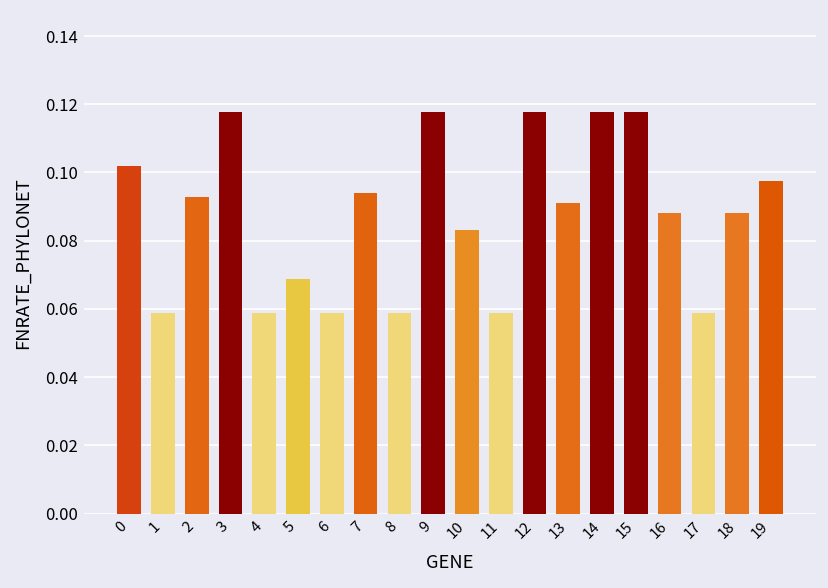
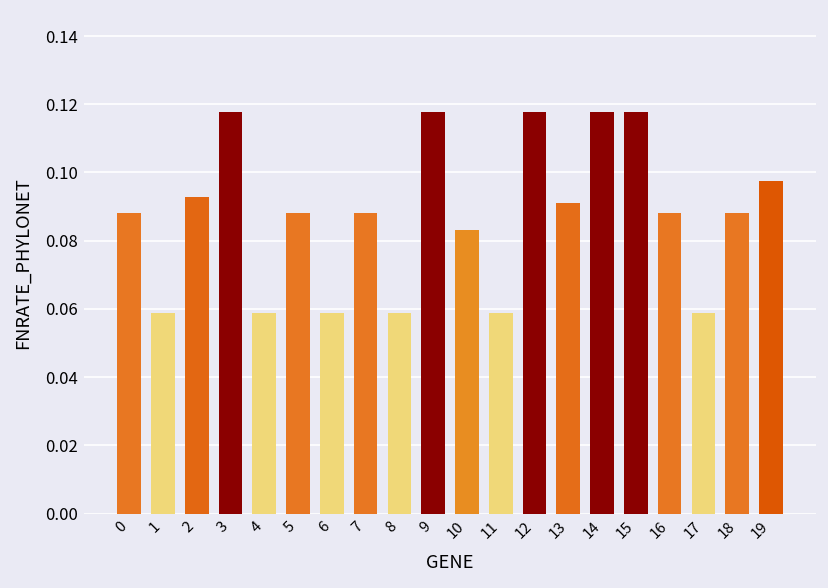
0: 0.102 -> 0.088
5: 0.069 -> 0.088
7: 0.094 -> 0.088
